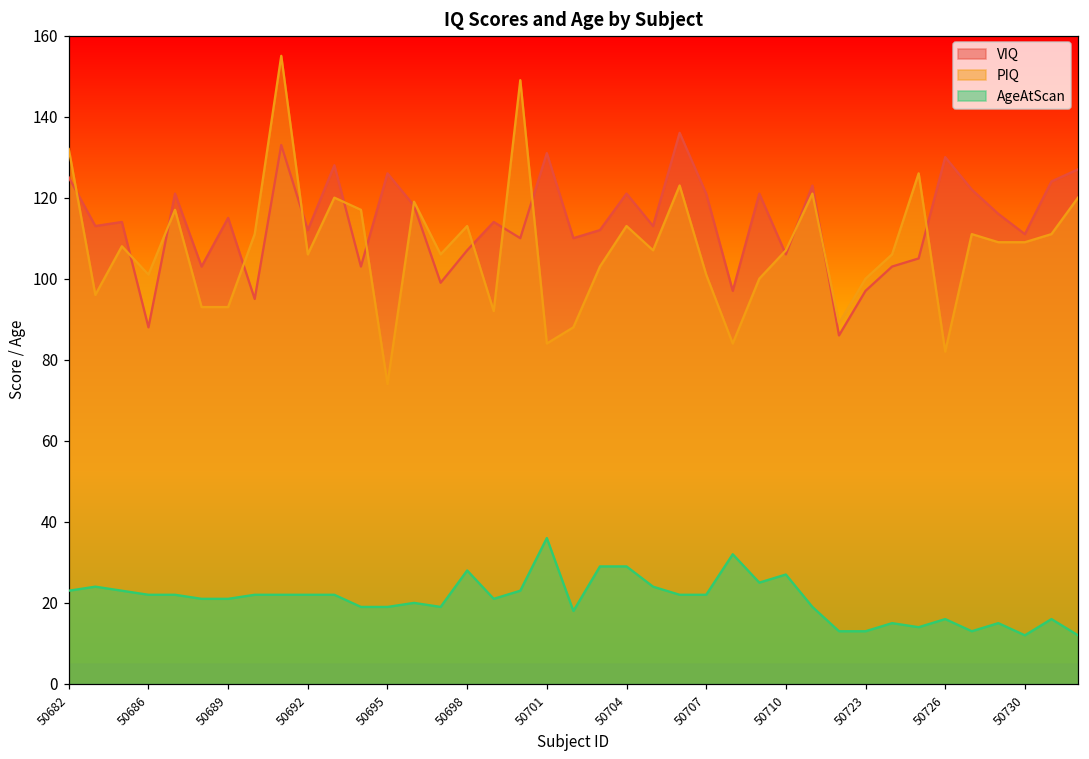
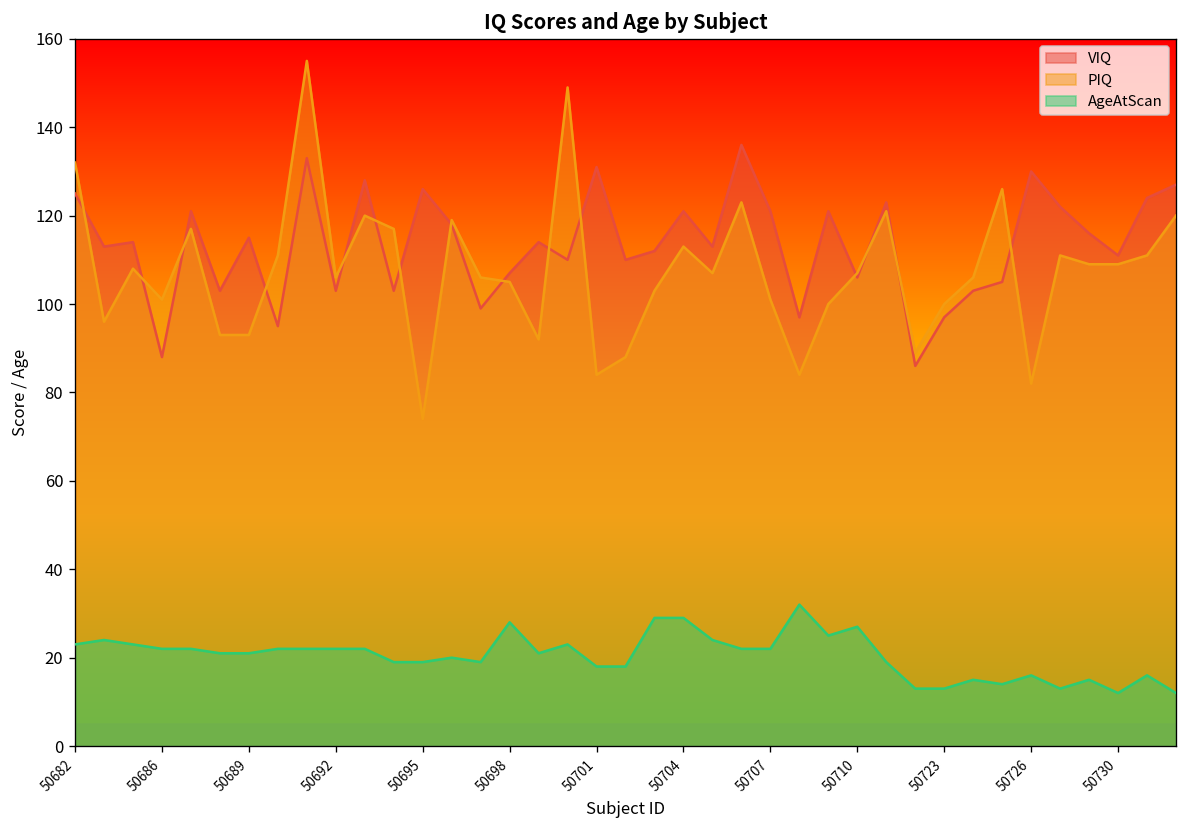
VIQ, 50692: 112 -> 103
PIQ, 50698: 113 -> 105
AgeAtScan, 50701: 36 -> 18
